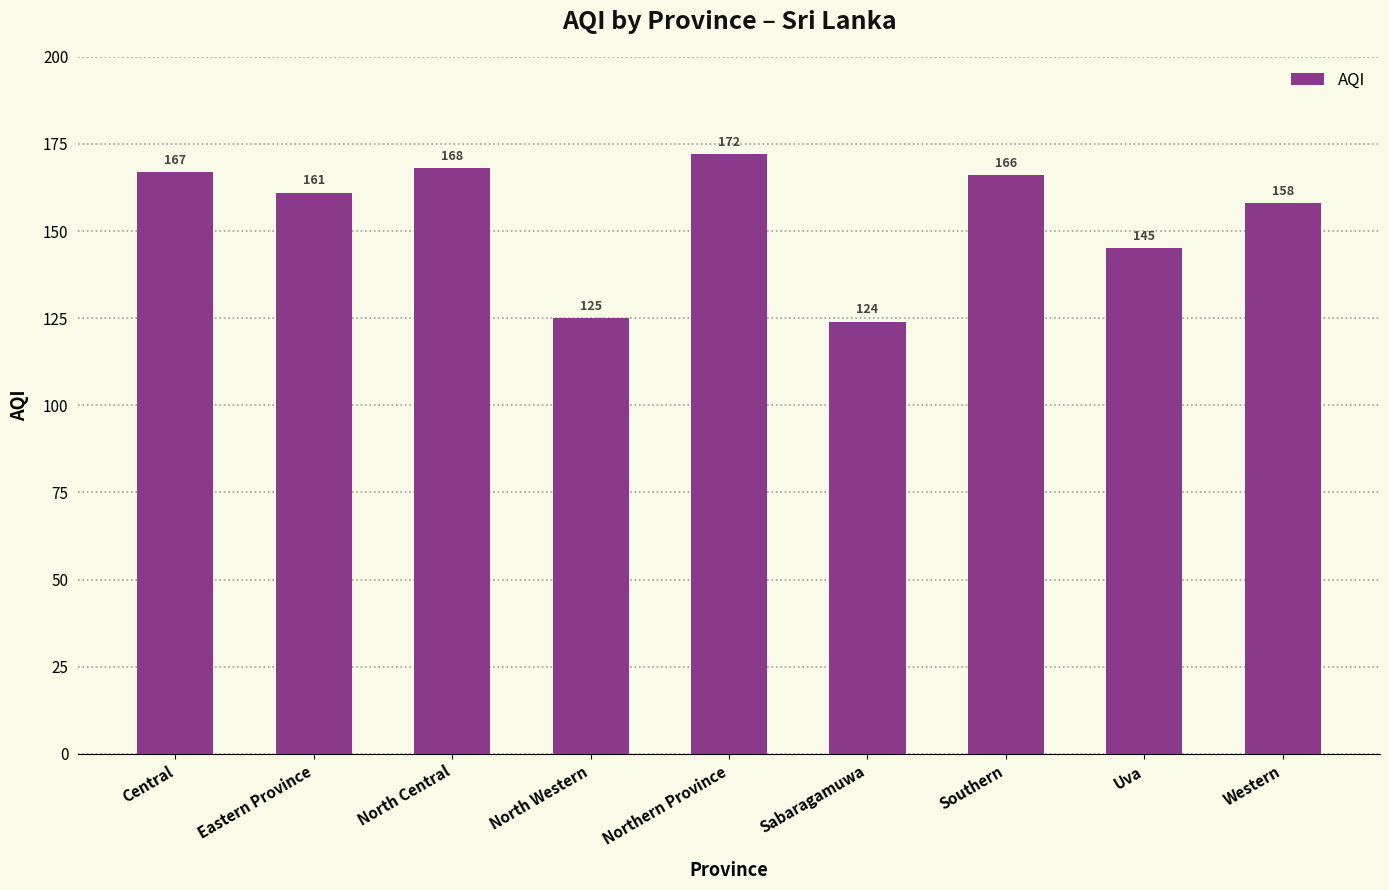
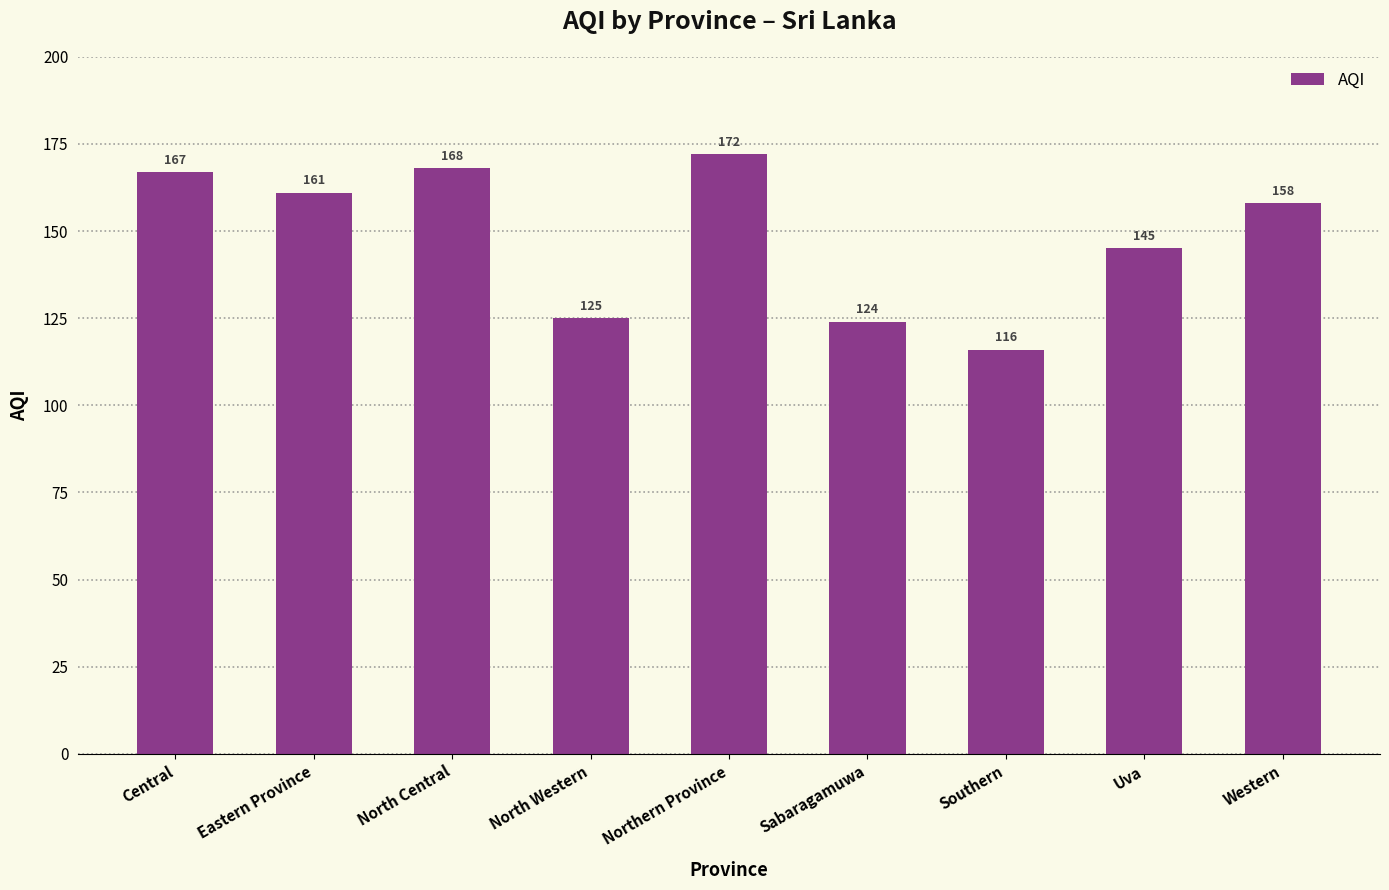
Southern: 166 -> 116
